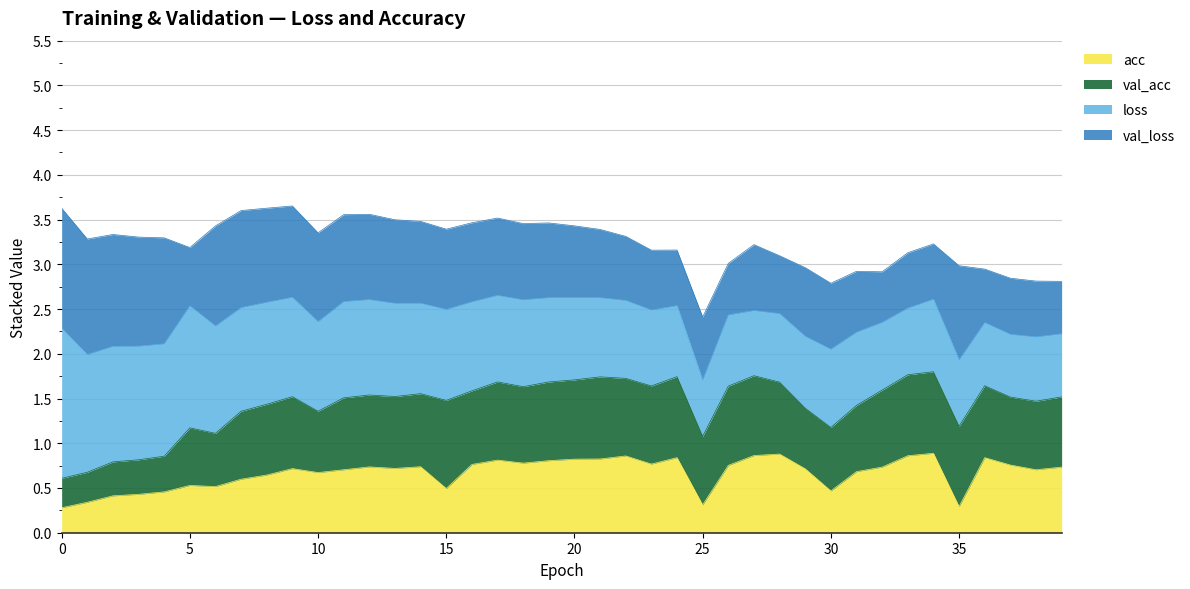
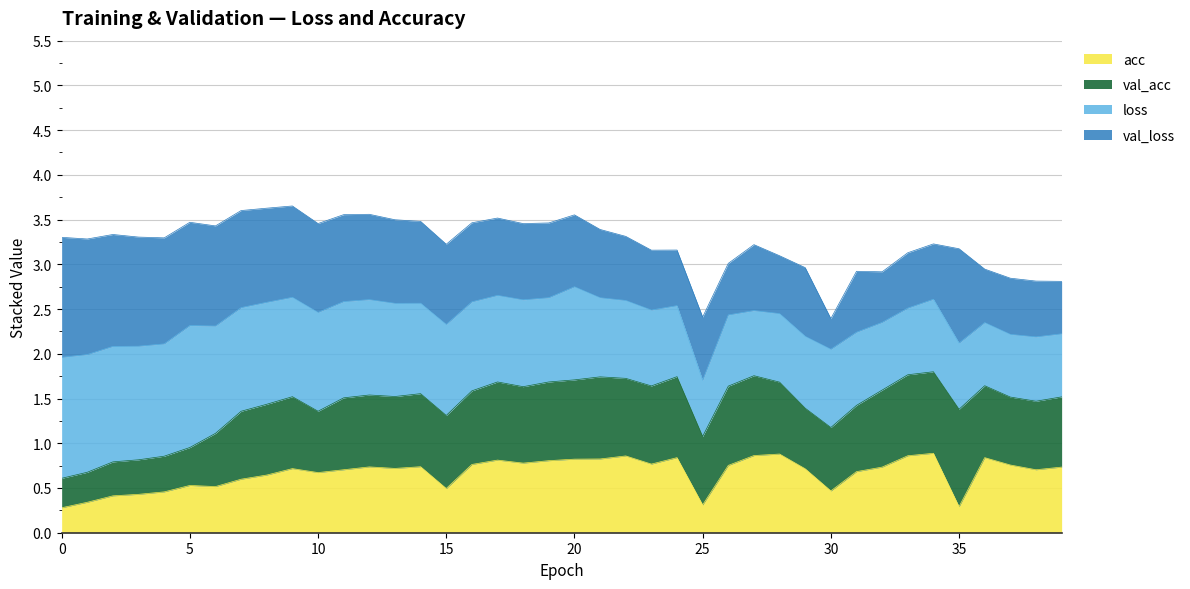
loss, 0: 1.7 -> 1.4
val_acc, 5: 0.6 -> 0.4
val_loss, 5: 0.7 -> 1.2
loss, 10: 1.0 -> 1.1
val_acc, 15: 1.0 -> 0.8
loss, 20: 0.9 -> 1.0
val_loss, 30: 0.7 -> 0.3
val_acc, 35: 0.9 -> 1.1
